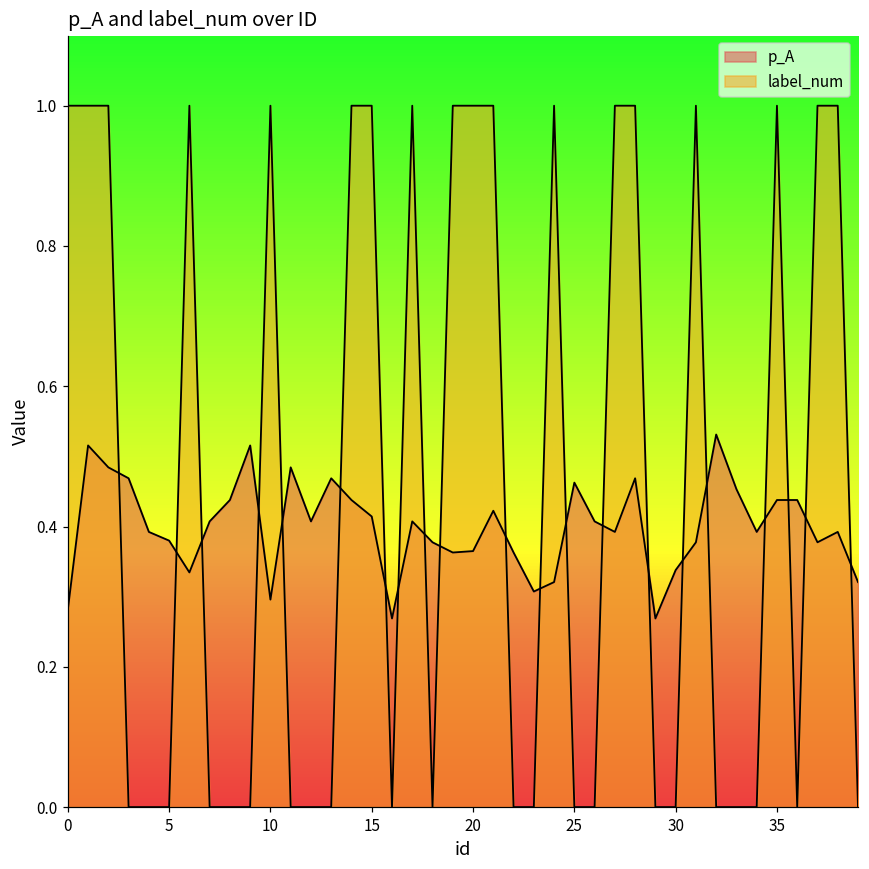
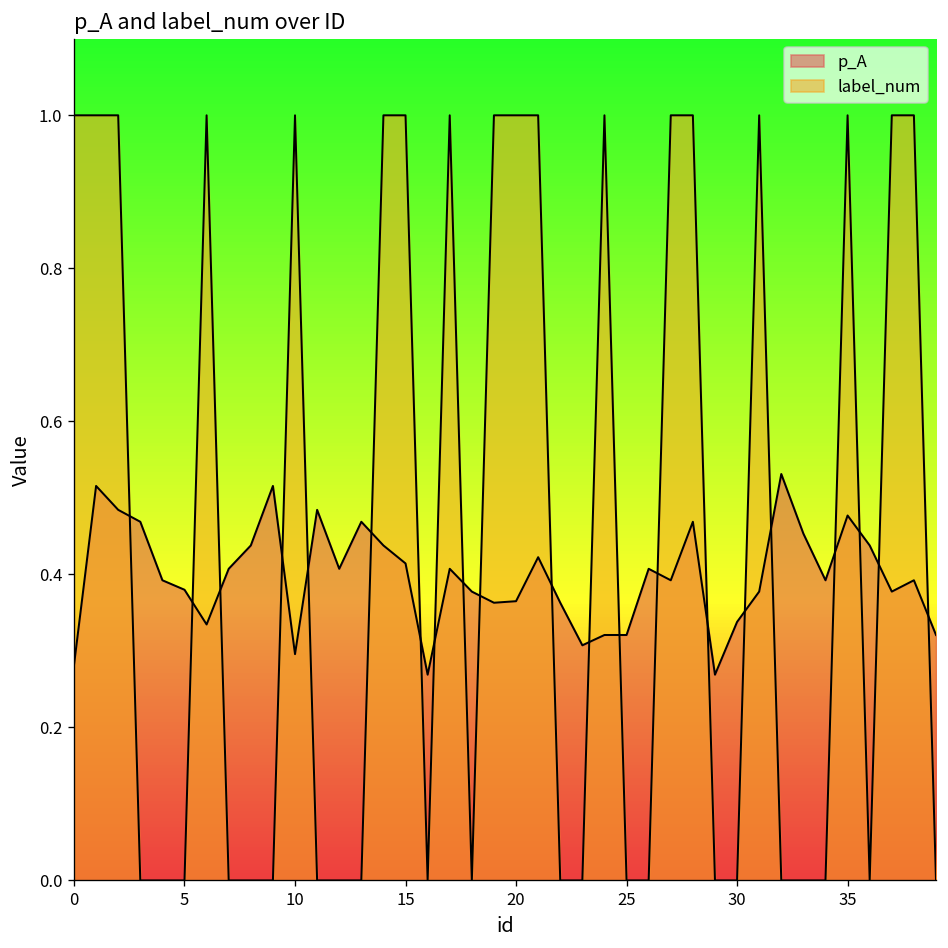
p_A, 25: 0.46 -> 0.32
p_A, 35: 0.44 -> 0.48
